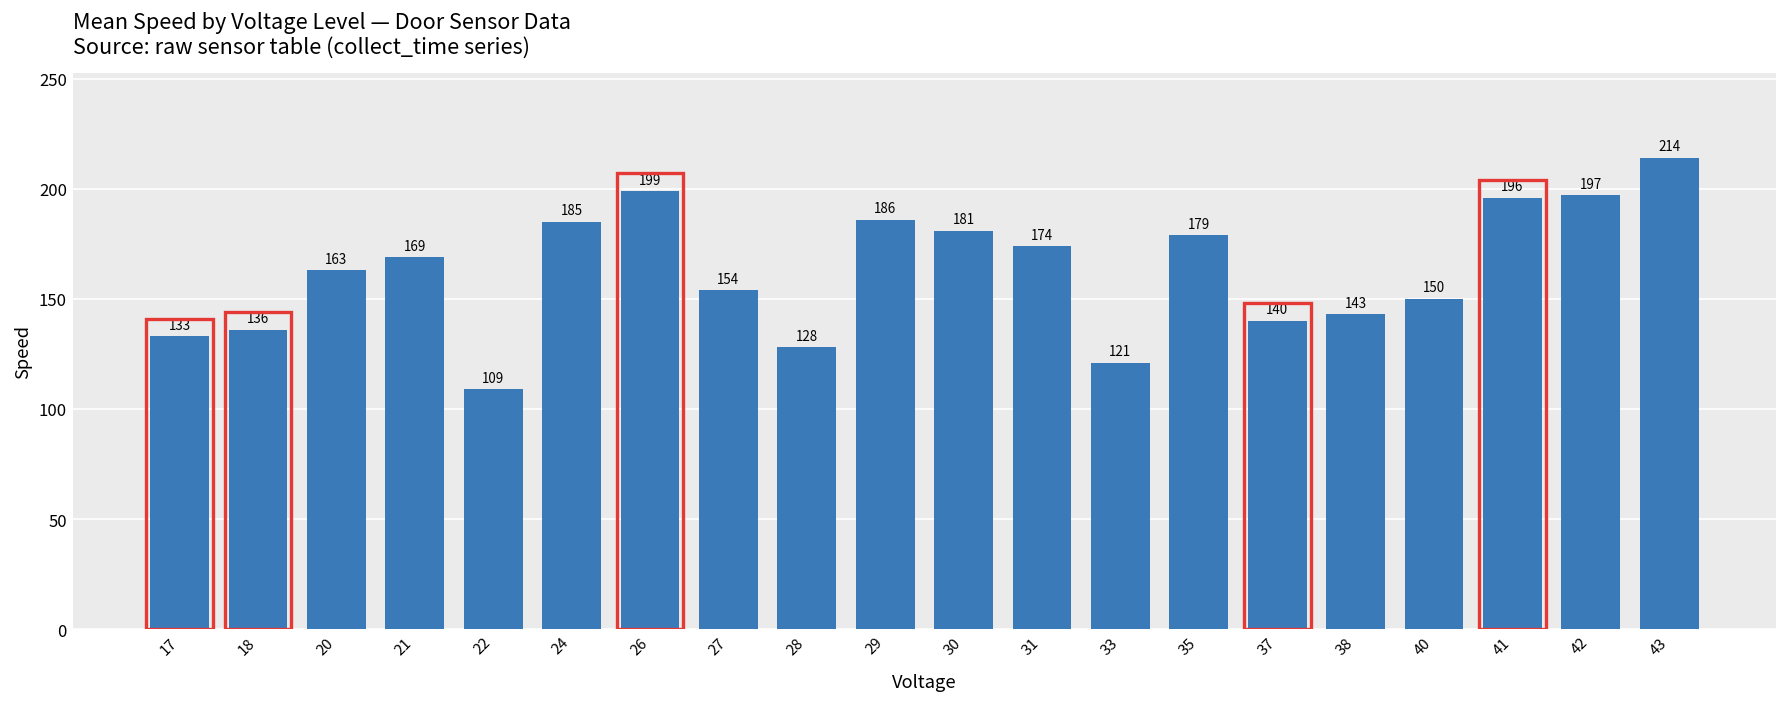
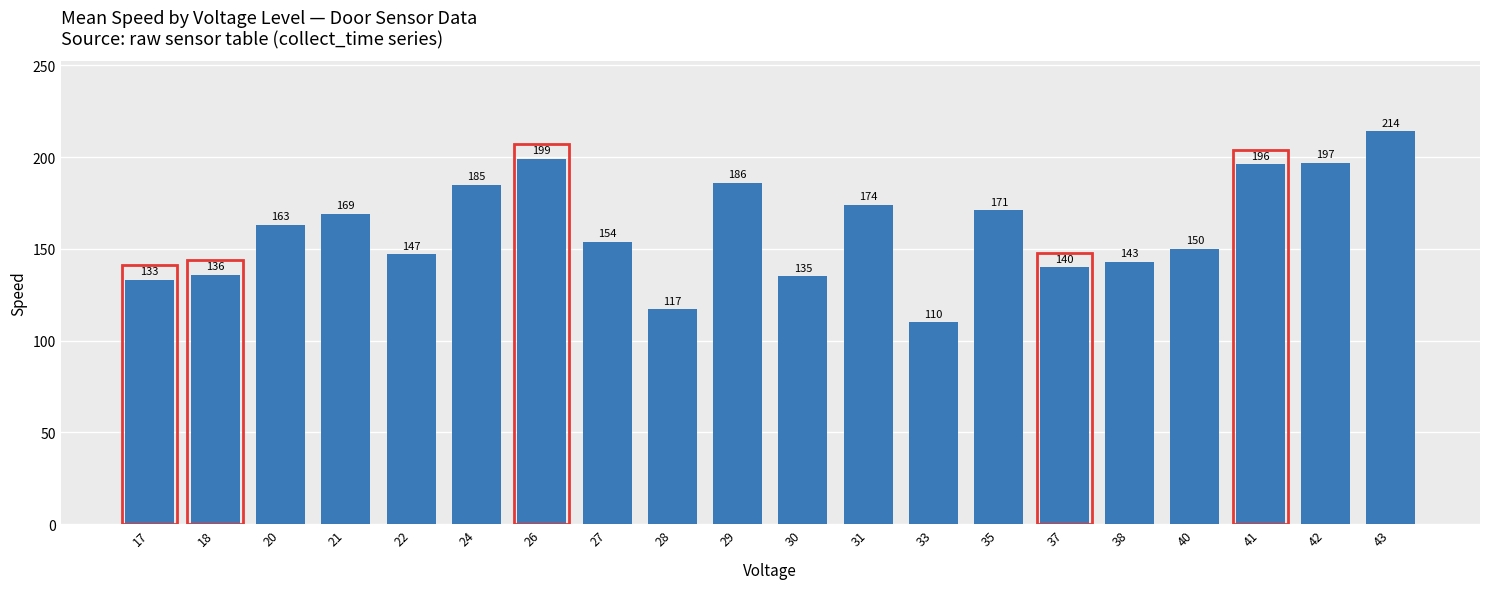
22: 109 -> 147
28: 128 -> 117
30: 181 -> 135
33: 121 -> 110
35: 179 -> 171
